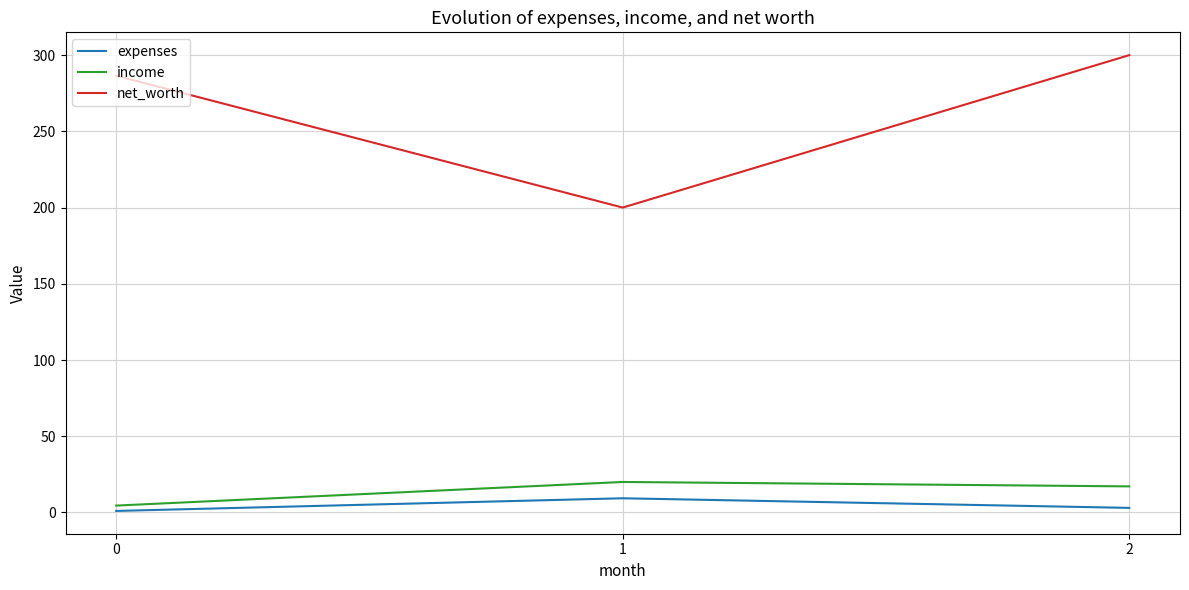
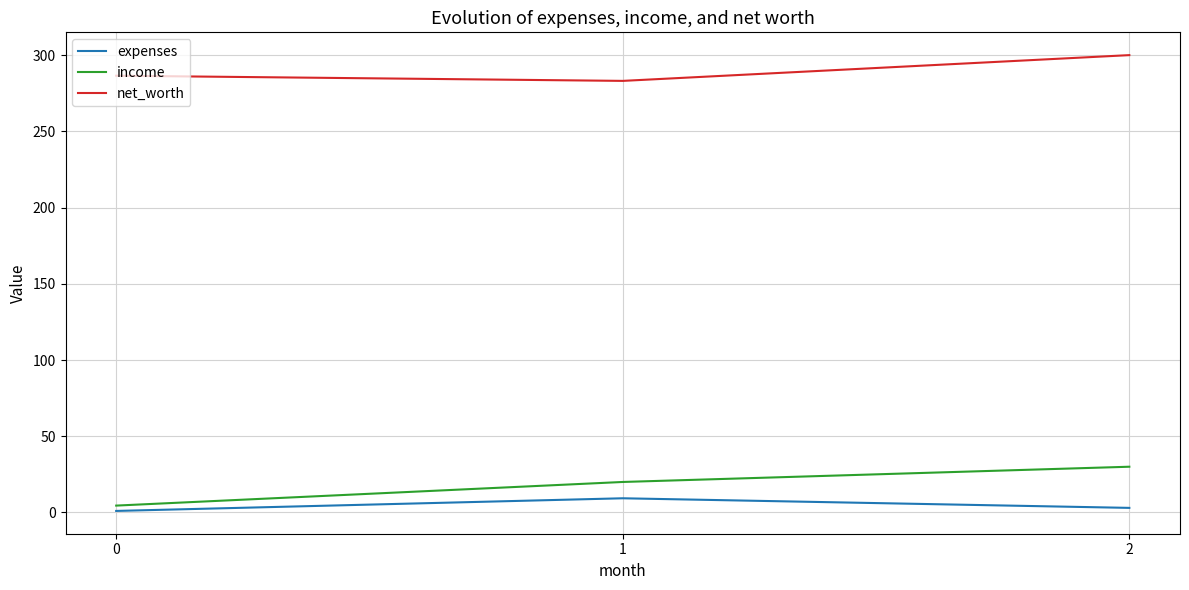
net_worth, 1: 200 -> 283
income, 2: 17 -> 30
